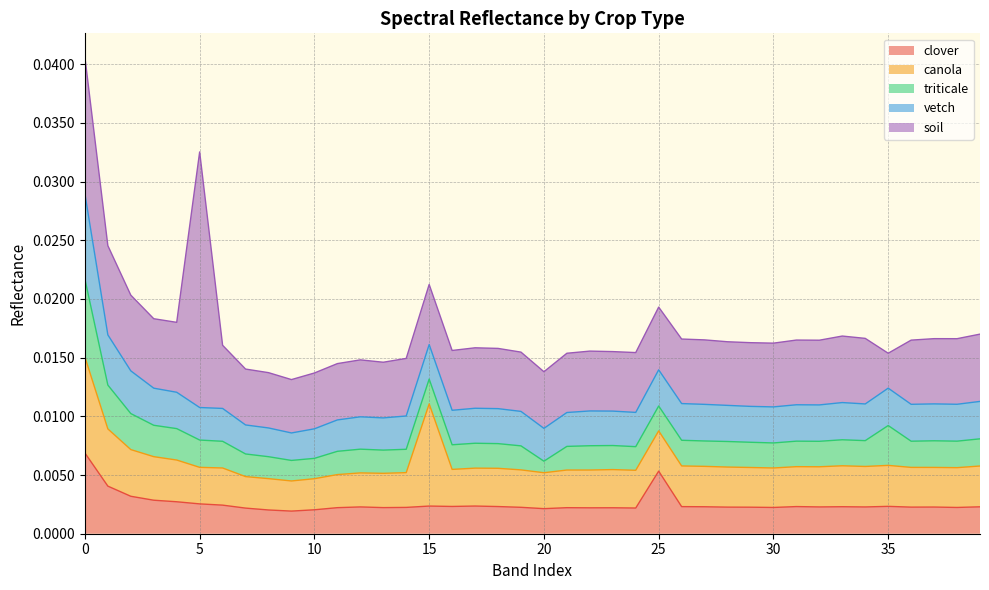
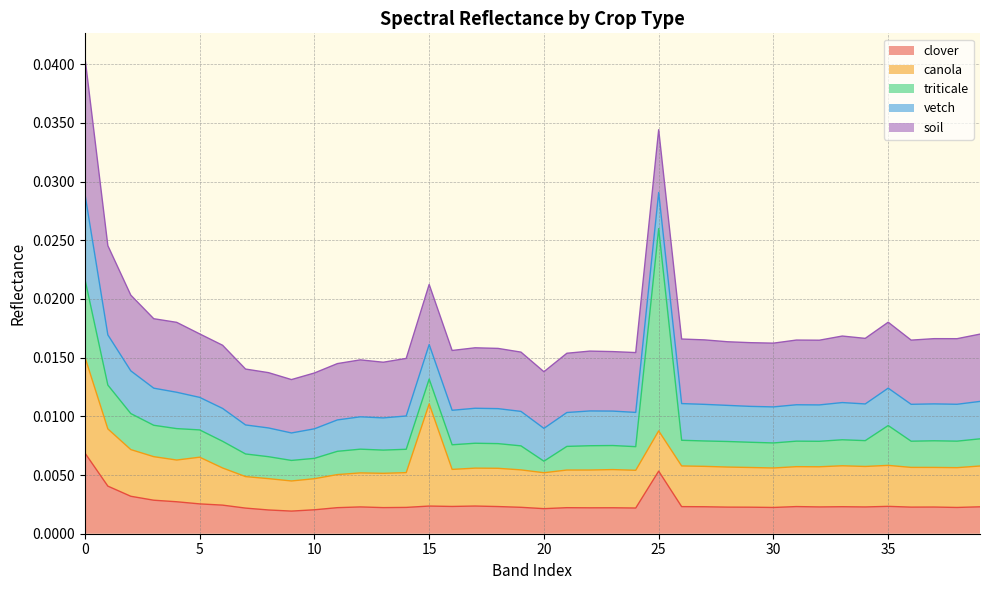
canola, 5: 0.0031 -> 0.0040
soil, 5: 0.0218 -> 0.0054
triticale, 25: 0.0021 -> 0.0172
soil, 35: 0.0030 -> 0.0056
